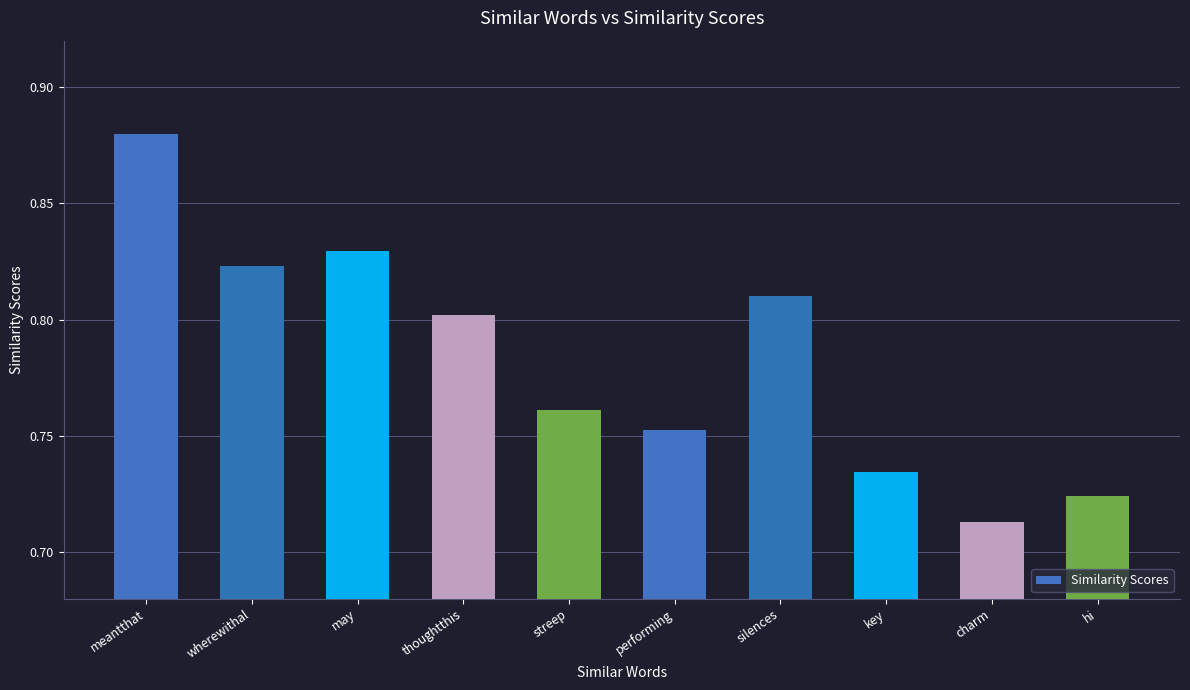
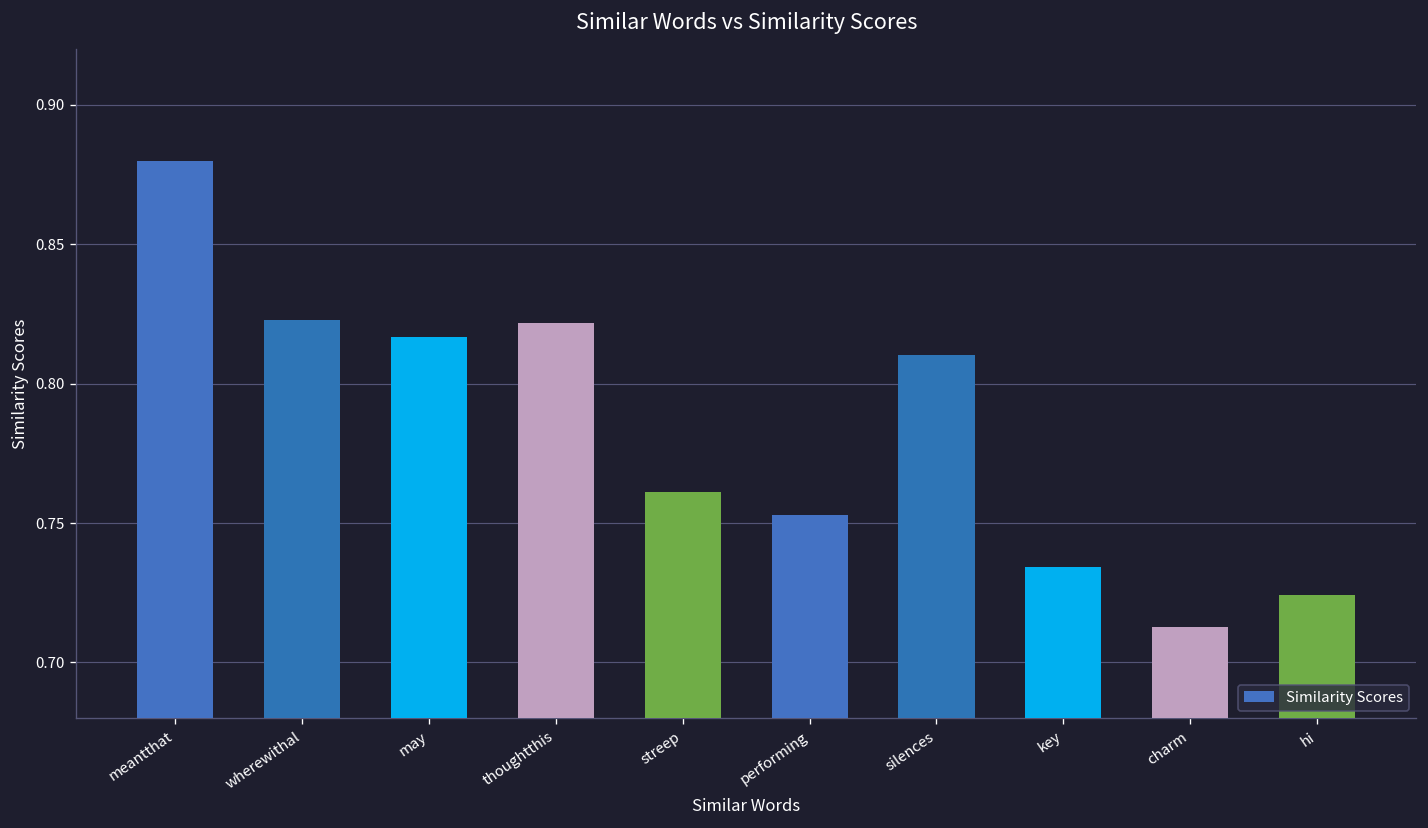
may: 0.829 -> 0.817
thoughtthis: 0.802 -> 0.822
